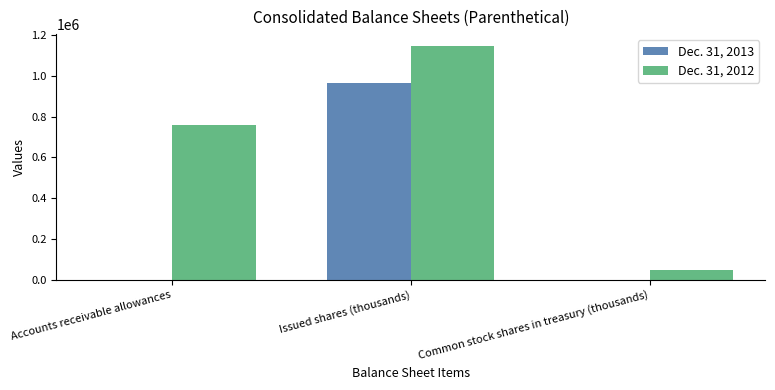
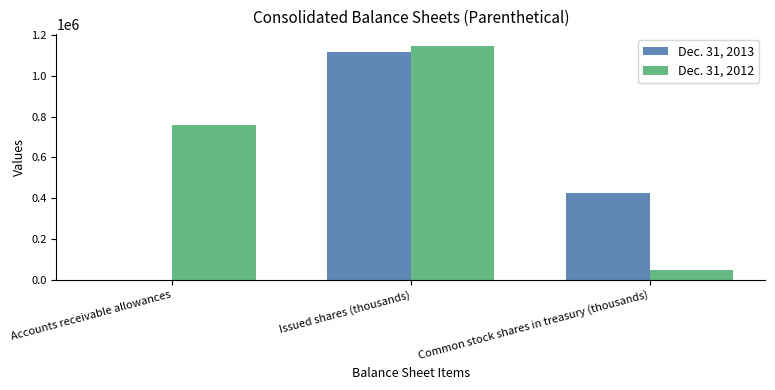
Dec. 31, 2013, Issued shares (thousands): 960000 -> 1120000
Dec. 31, 2013, Common stock shares in treasury (thousands): 0 -> 430000
